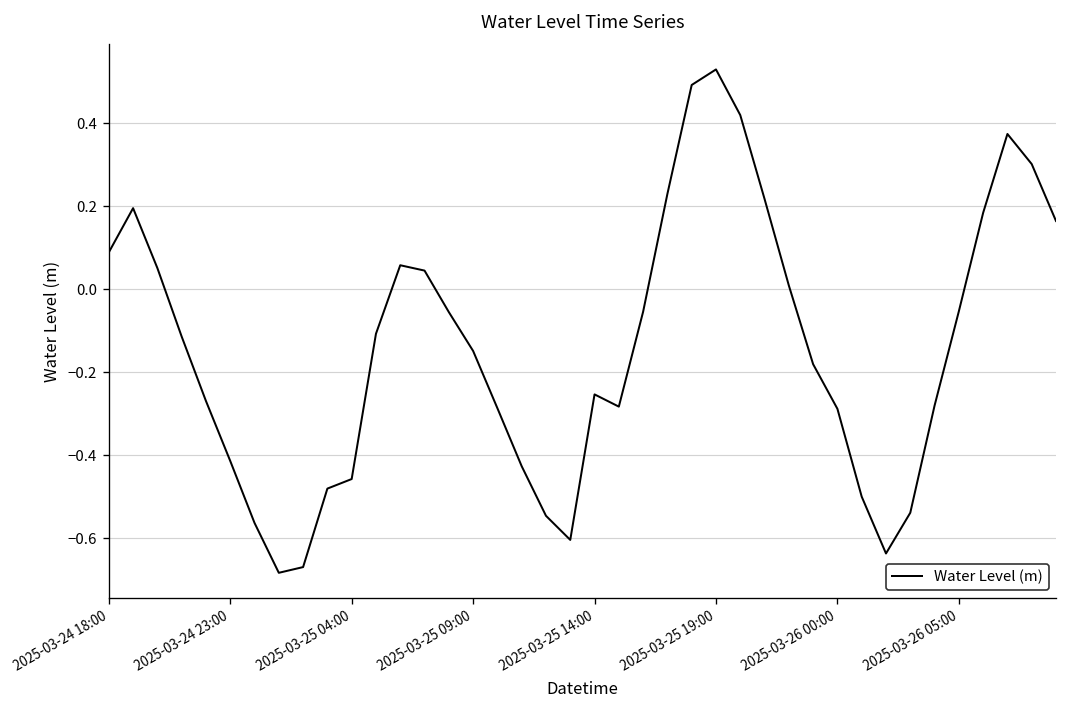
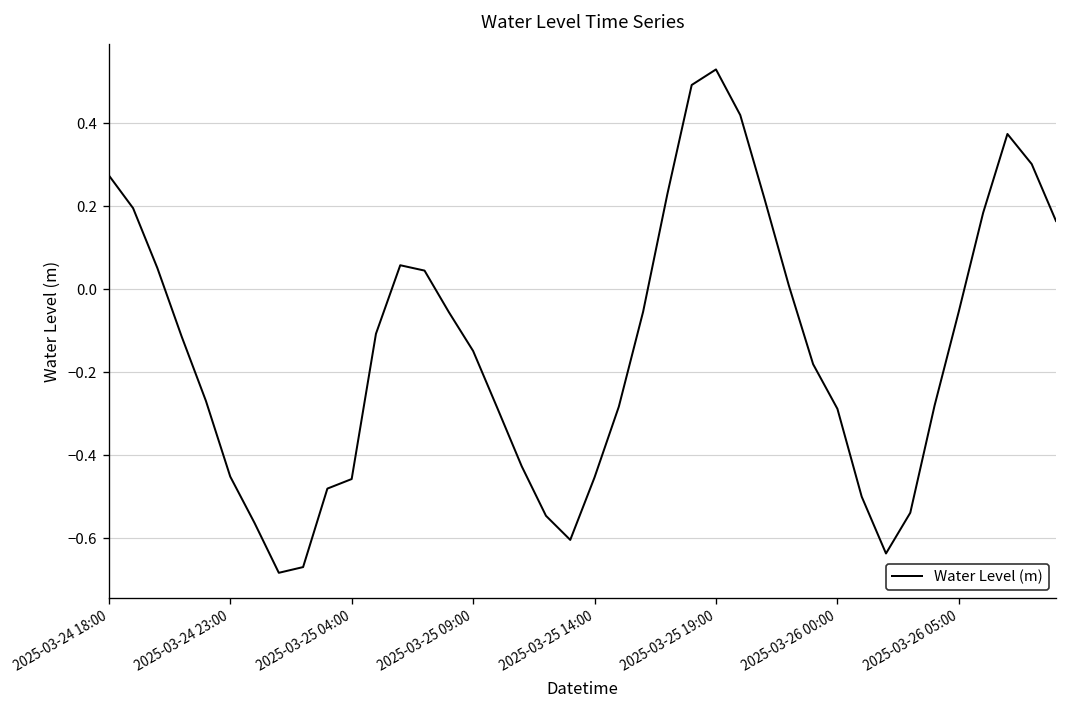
2025-03-24 18:00: 0.09 -> 0.27
2025-03-24 23:00: -0.41 -> -0.45
2025-03-25 14:00: -0.25 -> -0.45
